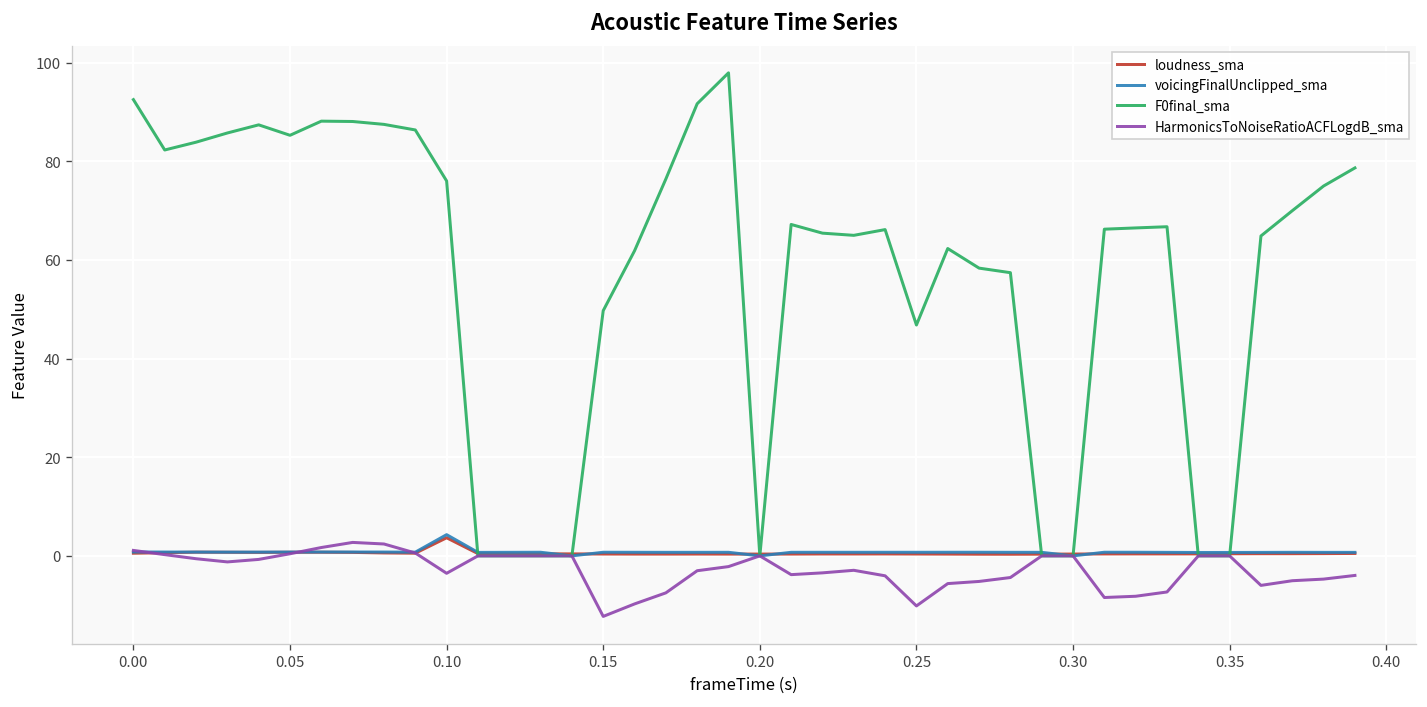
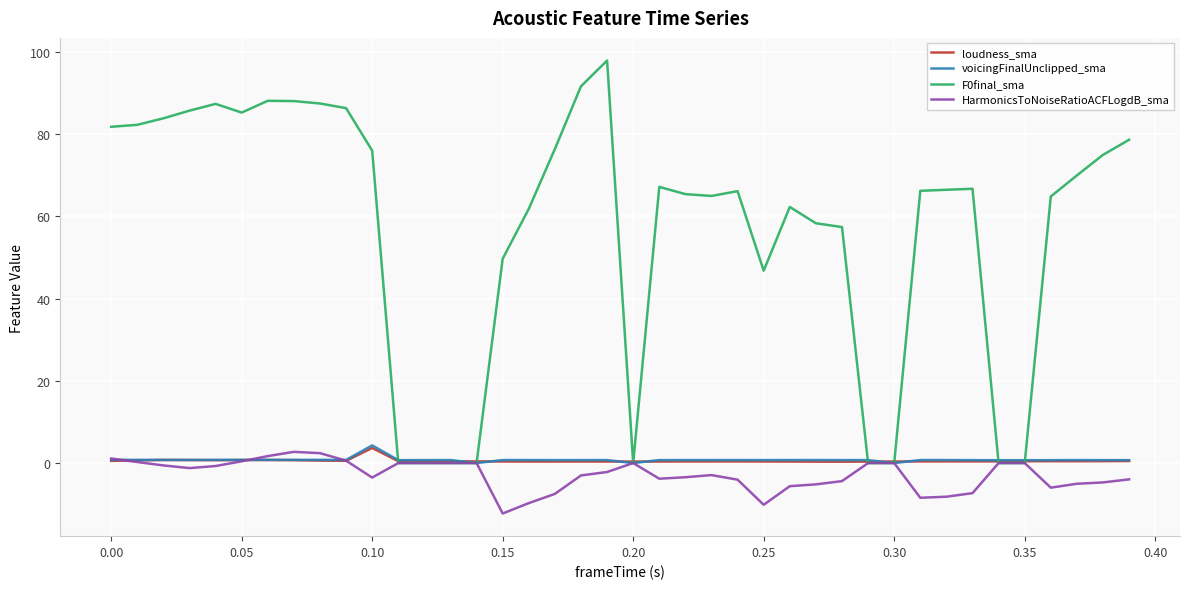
F0final_sma, 0.00: 93 -> 82
